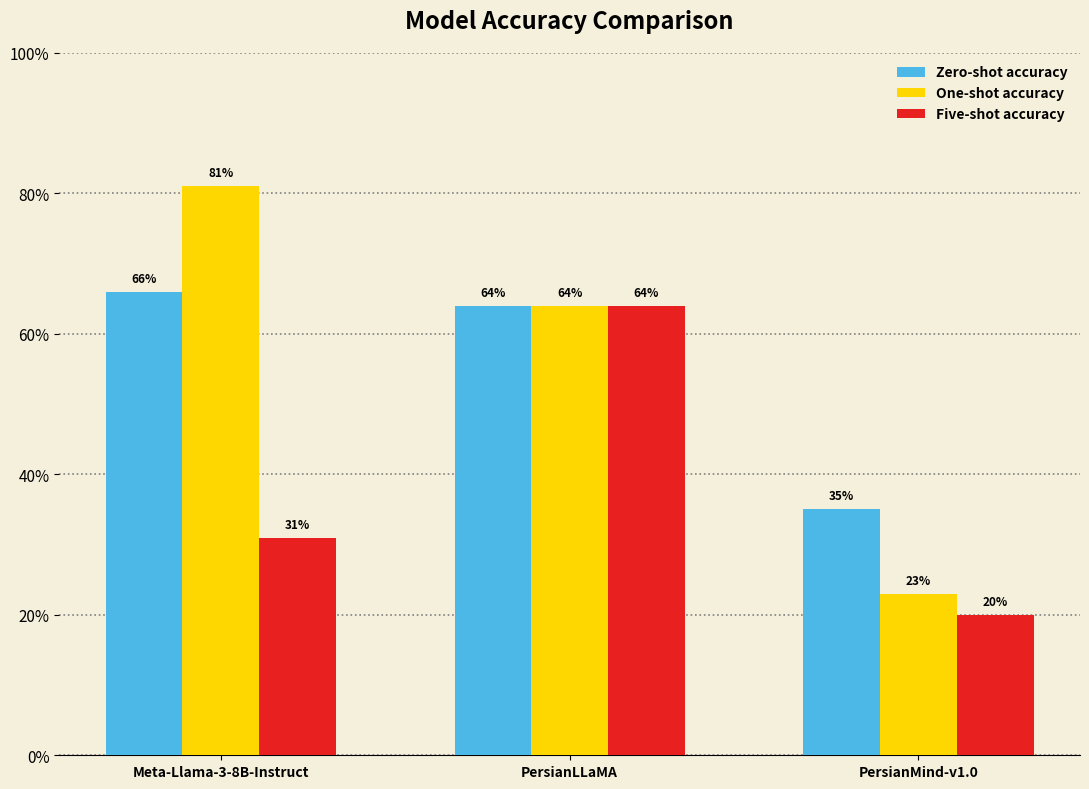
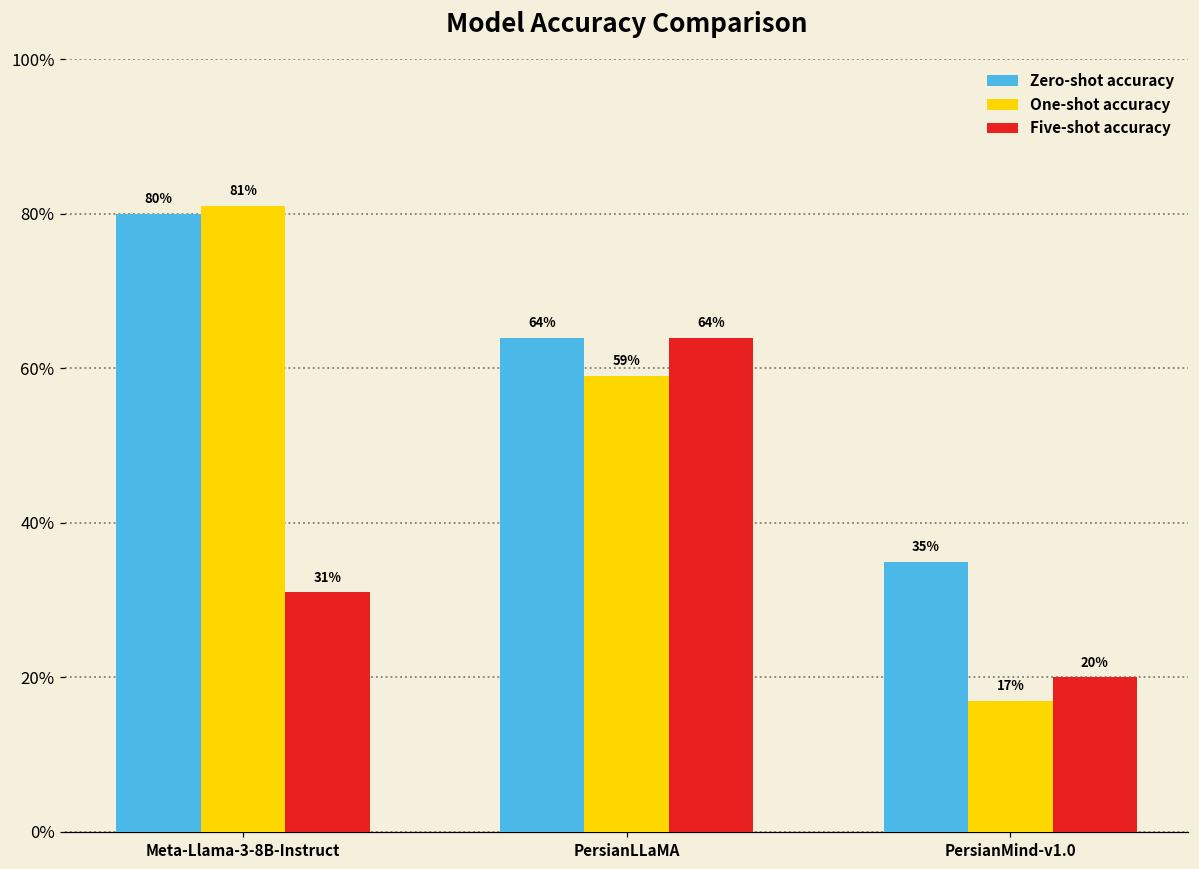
Zero-shot accuracy, Meta-Llama-3-8B-Instruct: 66% -> 80%
One-shot accuracy, PersianLLaMA: 64% -> 59%
One-shot accuracy, PersianMind-v1.0: 23% -> 17%
